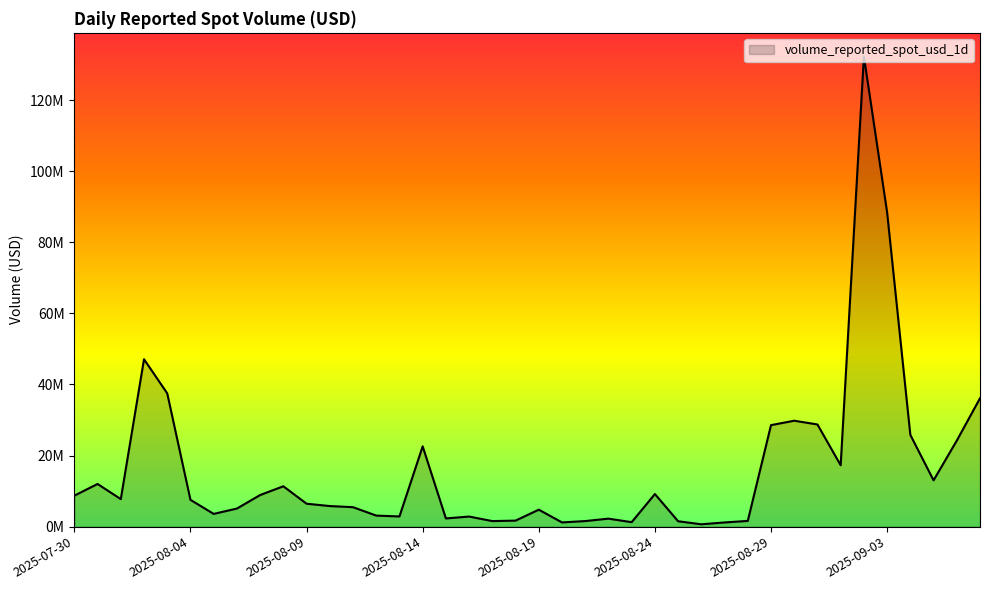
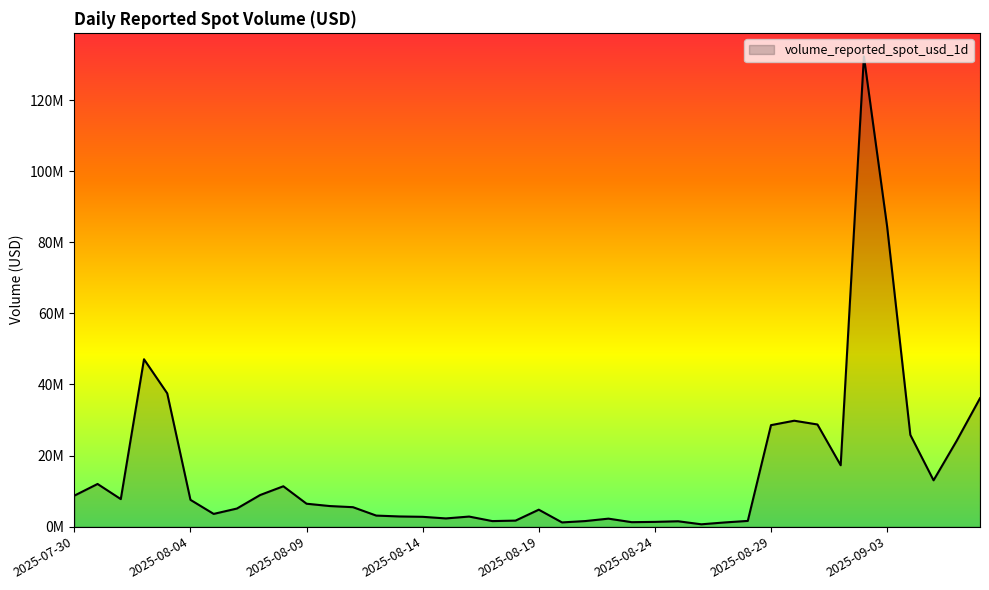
2025-08-14: 23000000 -> 3000000
2025-08-24: 9000000 -> 1000000
2025-09-03: 88000000 -> 84000000
